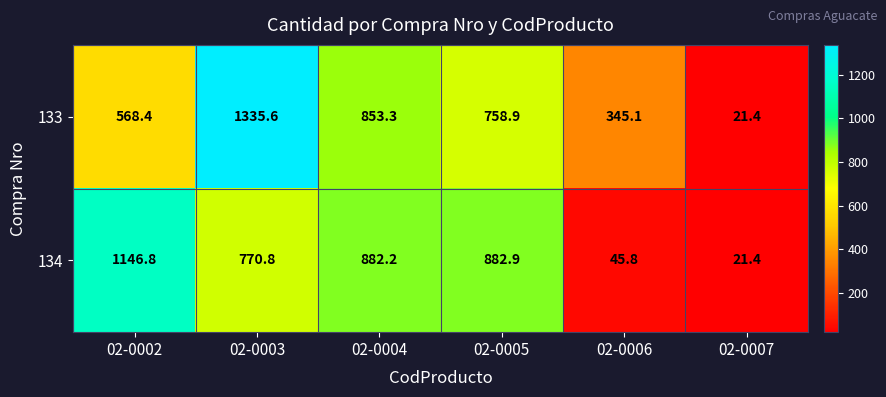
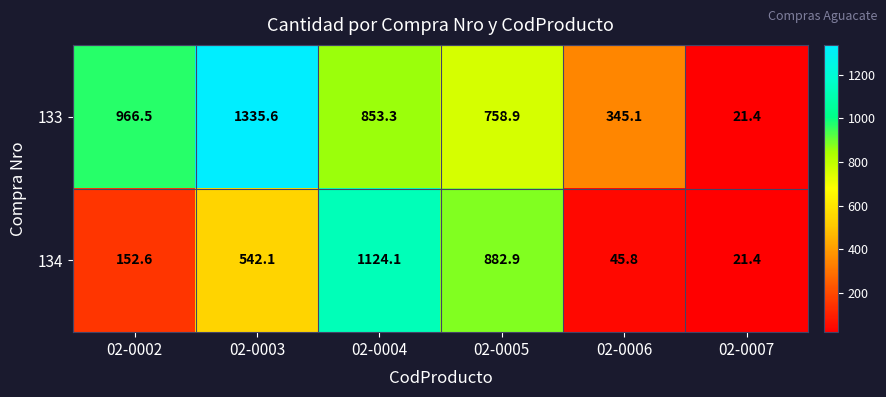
133, 02-0002: 568.4 -> 966.5
134, 02-0002: 1146.8 -> 152.6
134, 02-0003: 770.8 -> 542.1
134, 02-0004: 882.2 -> 1124.1
